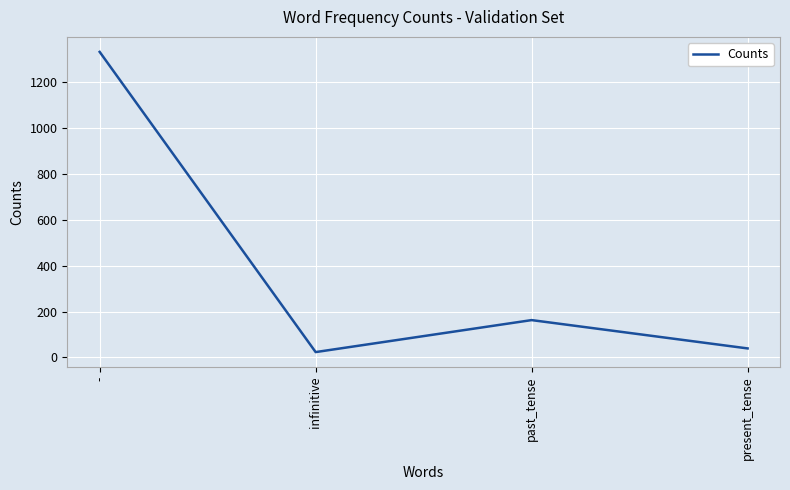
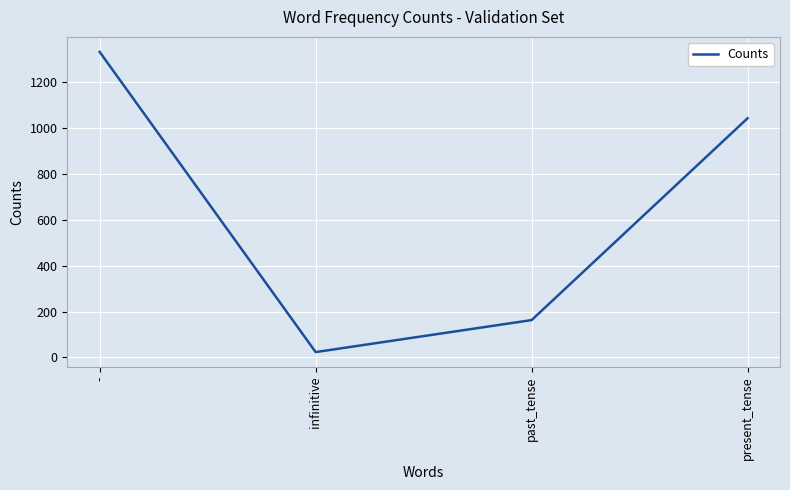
present_tense: 40 -> 1040
